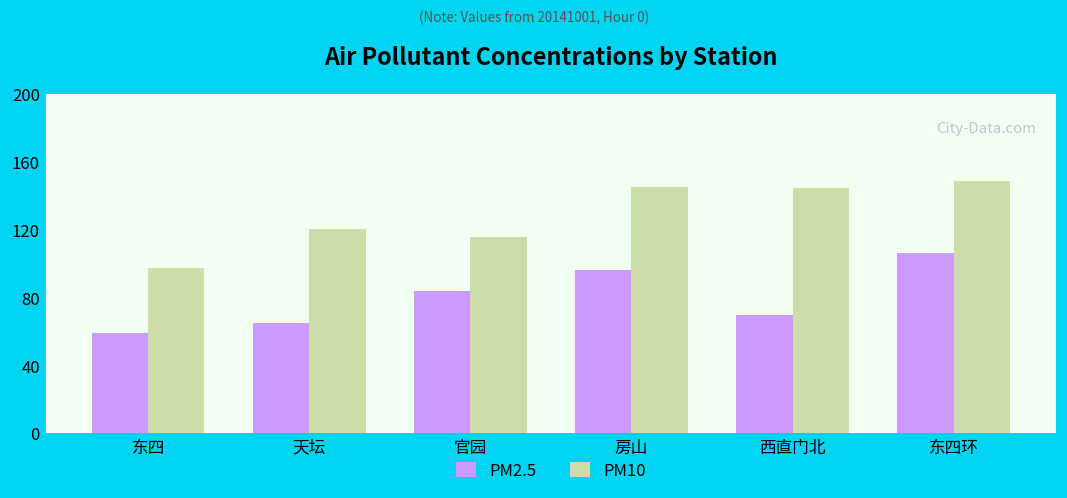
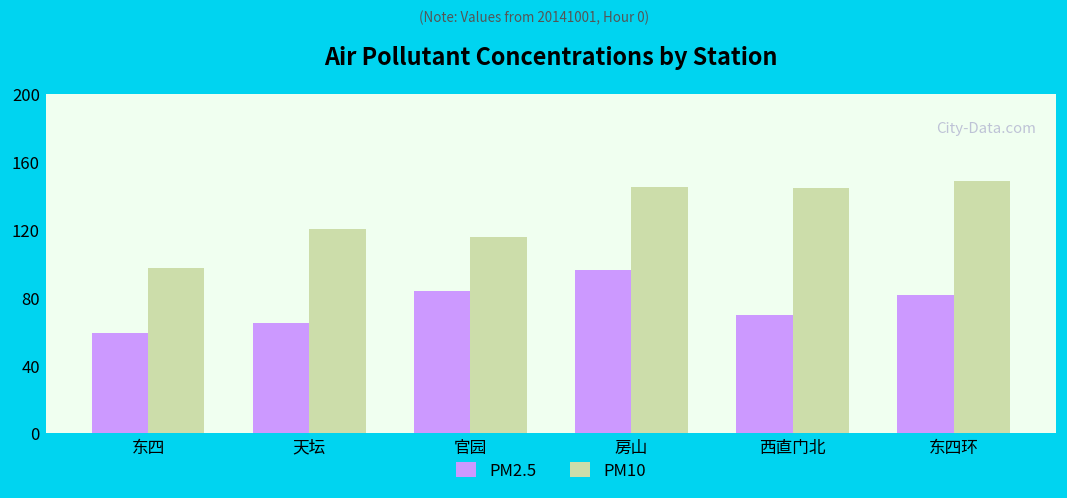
PM2.5, 东四环: 106 -> 81
